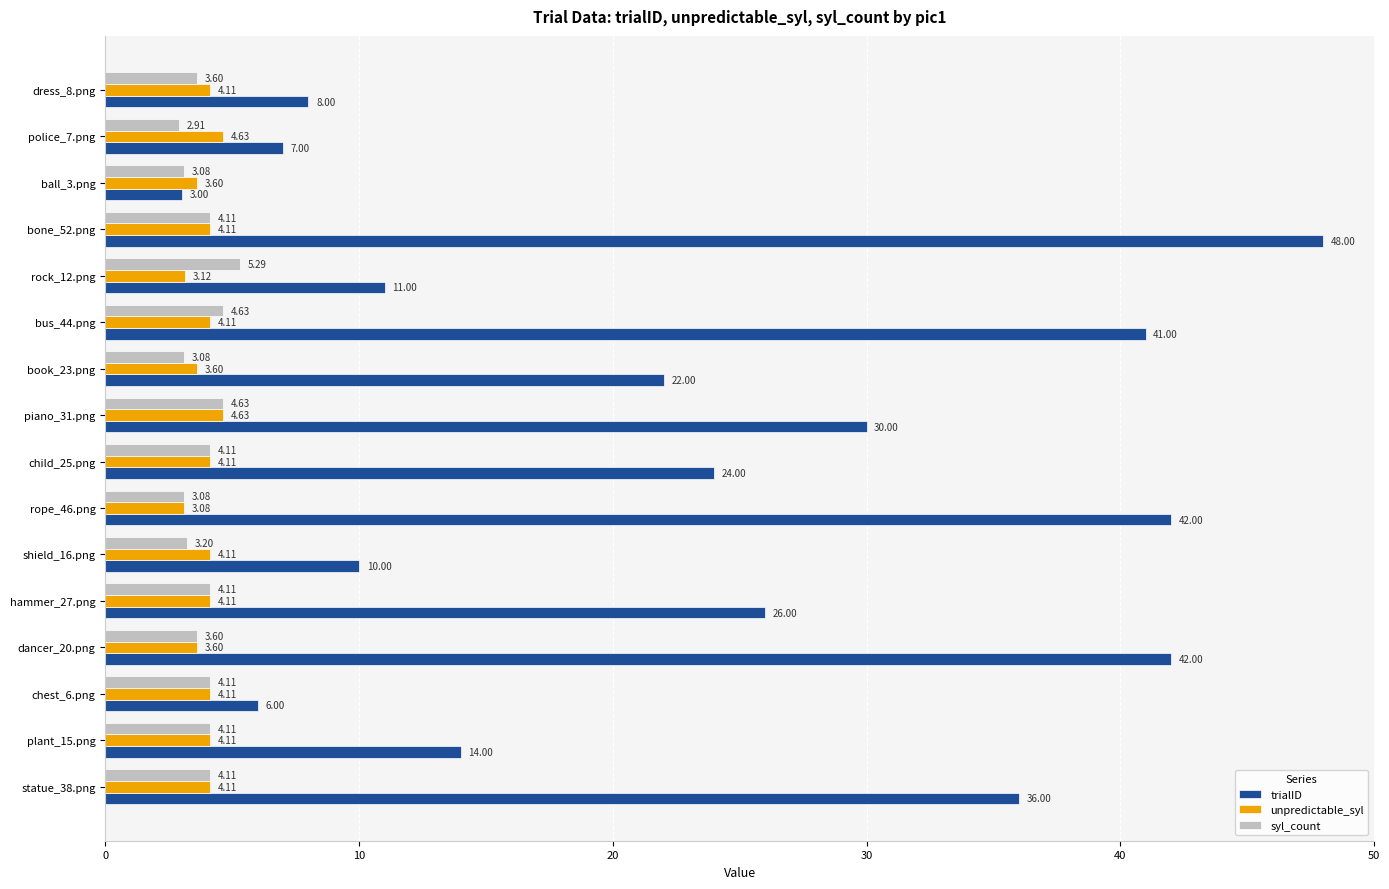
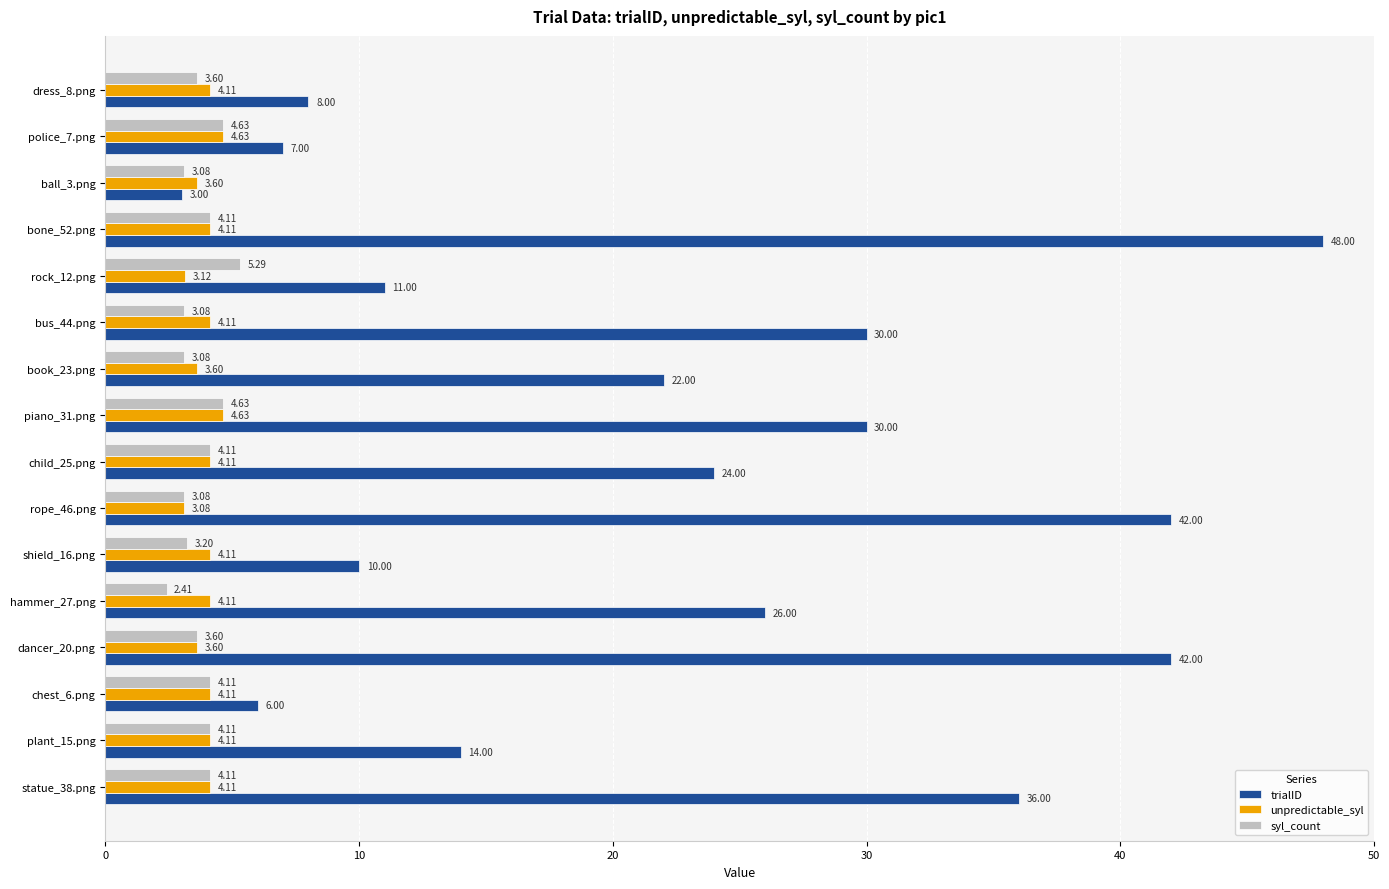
syl_count, police_7.png: 2.91 -> 4.63
syl_count, bus_44.png: 4.63 -> 3.08
trialID, bus_44.png: 41.00 -> 30.00
syl_count, hammer_27.png: 4.11 -> 2.41
